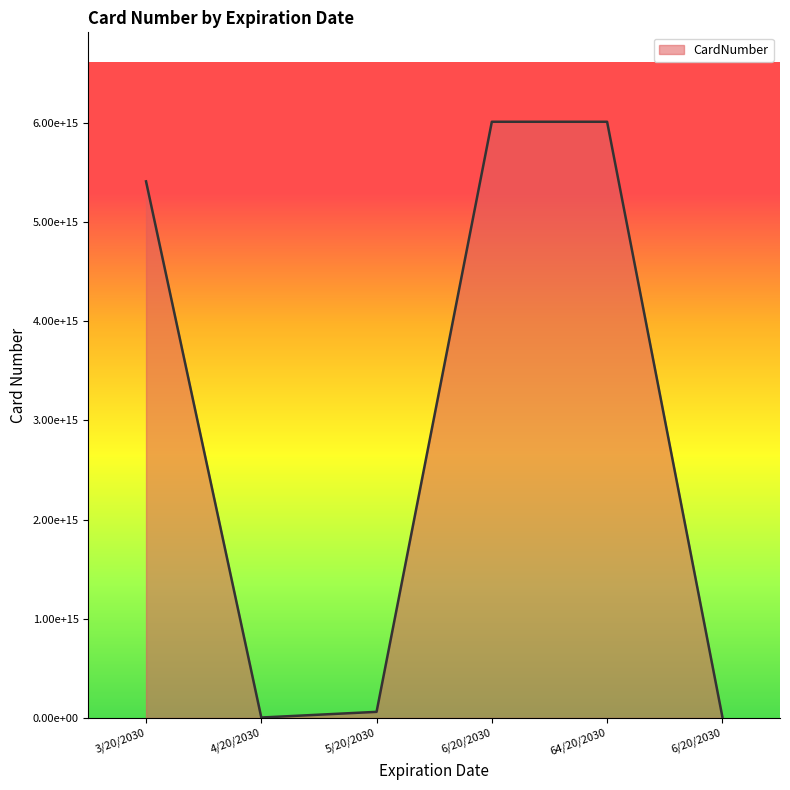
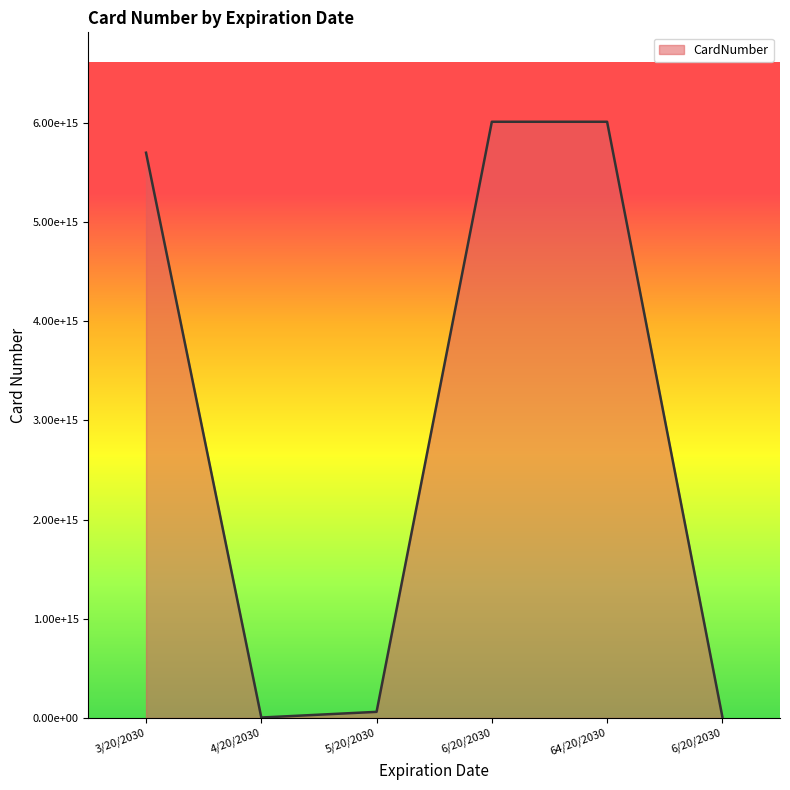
3/20/2030: 5400000000000000 -> 5700000000000000
